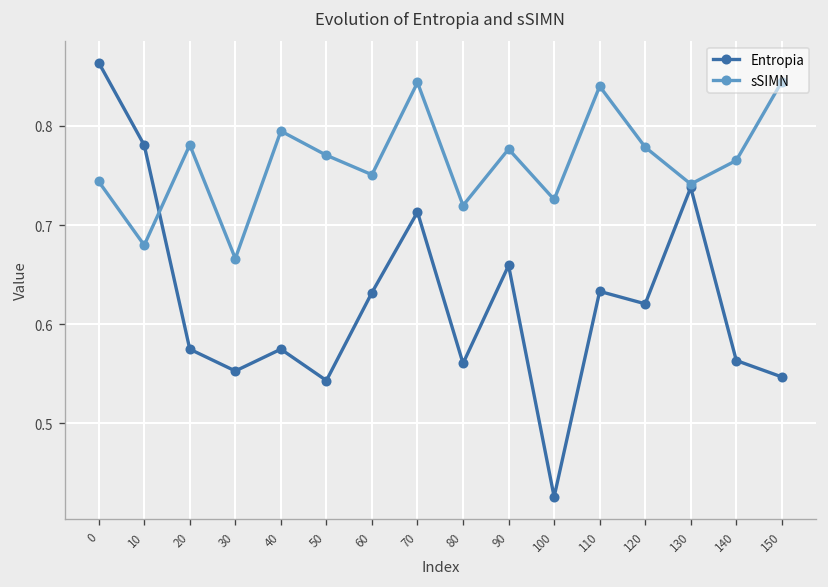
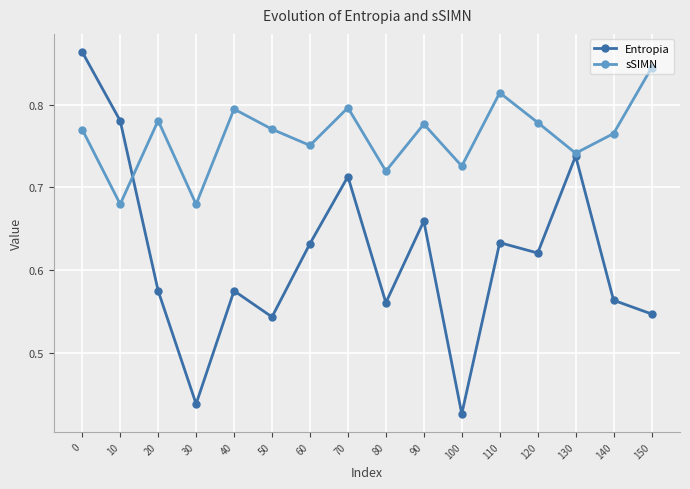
sSIMN, 0: 0.74 -> 0.77
Entropia, 30: 0.55 -> 0.44
sSIMN, 30: 0.67 -> 0.68
sSIMN, 70: 0.84 -> 0.80
sSIMN, 110: 0.84 -> 0.81
